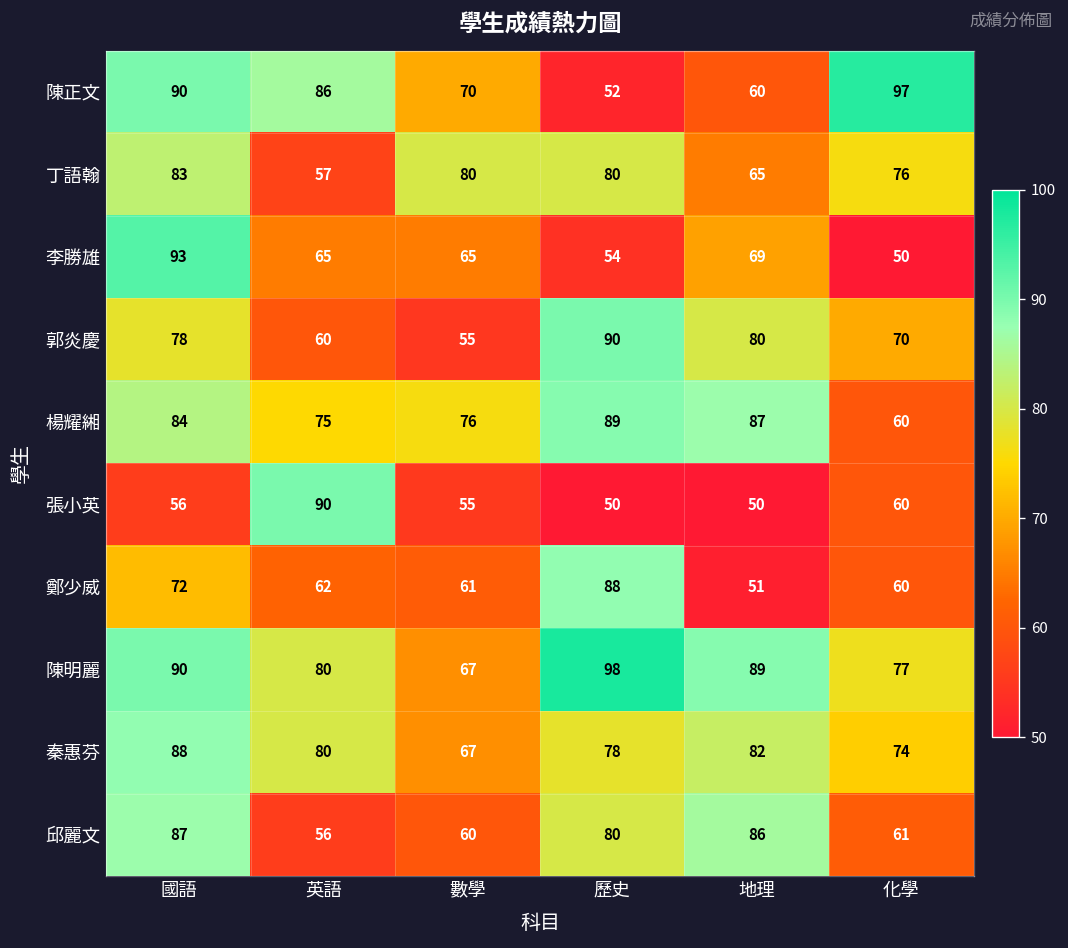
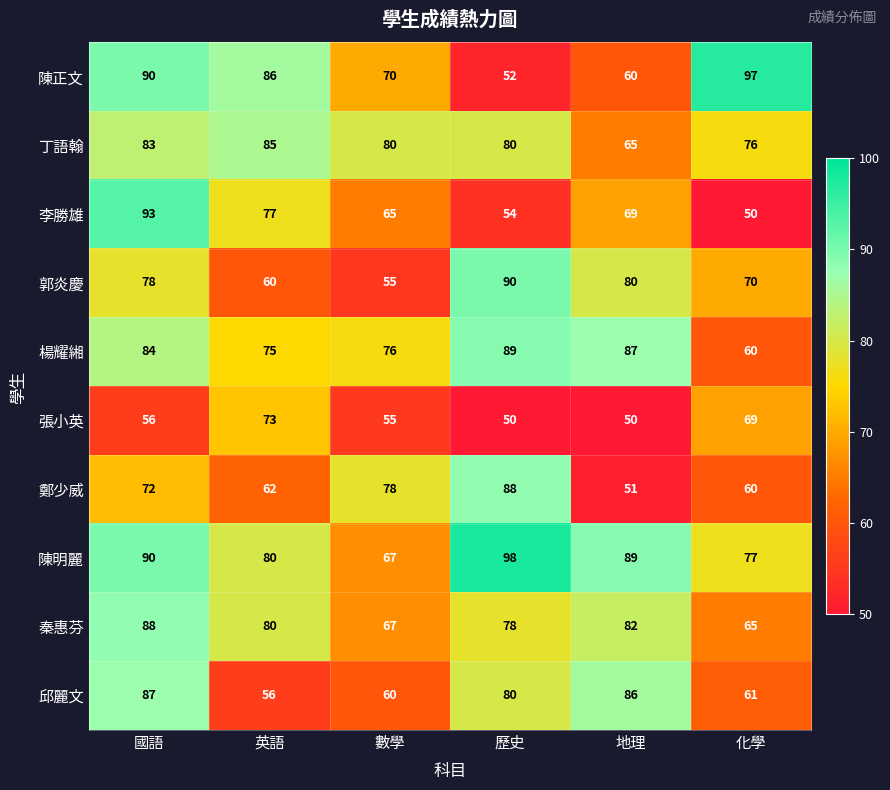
丁語翰, 英語: 57 -> 85
李勝雄, 英語: 65 -> 77
張小英, 英語: 90 -> 73
張小英, 化學: 60 -> 69
鄭少威, 數學: 61 -> 78
秦惠芬, 化學: 74 -> 65
